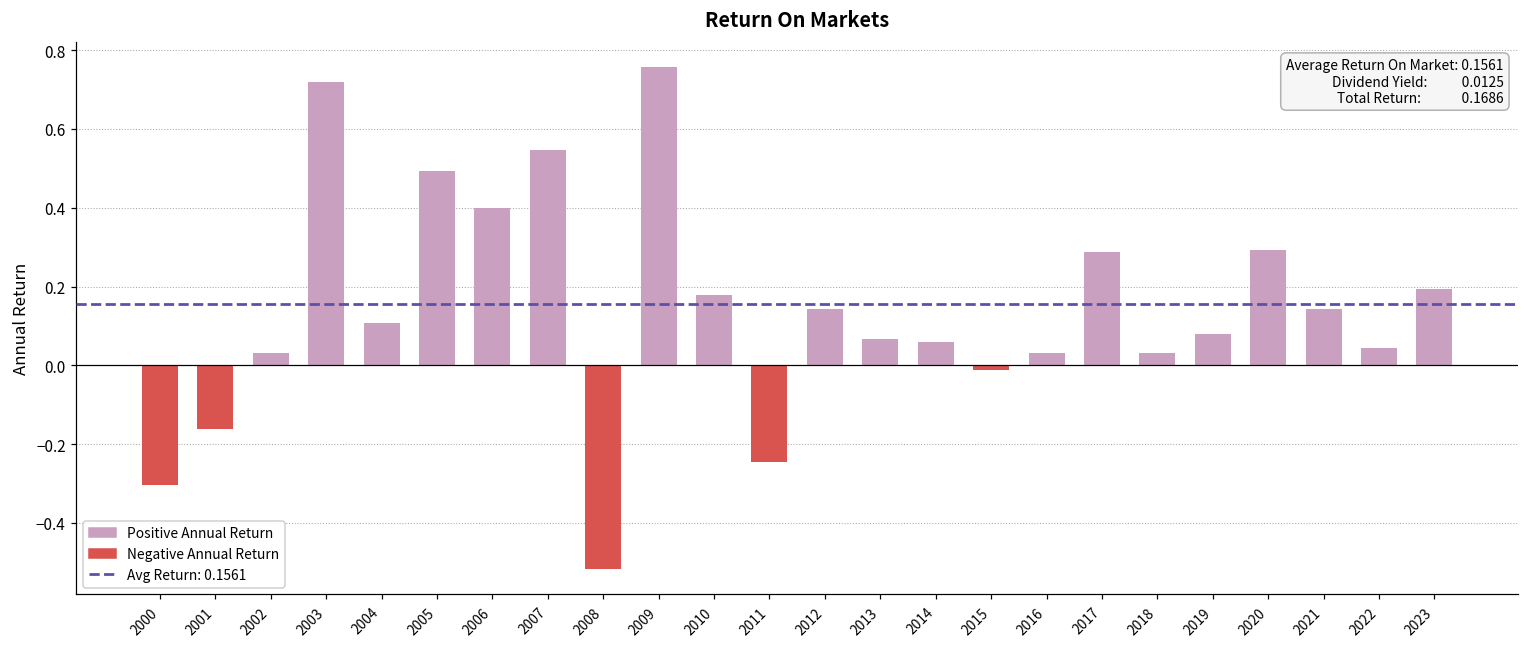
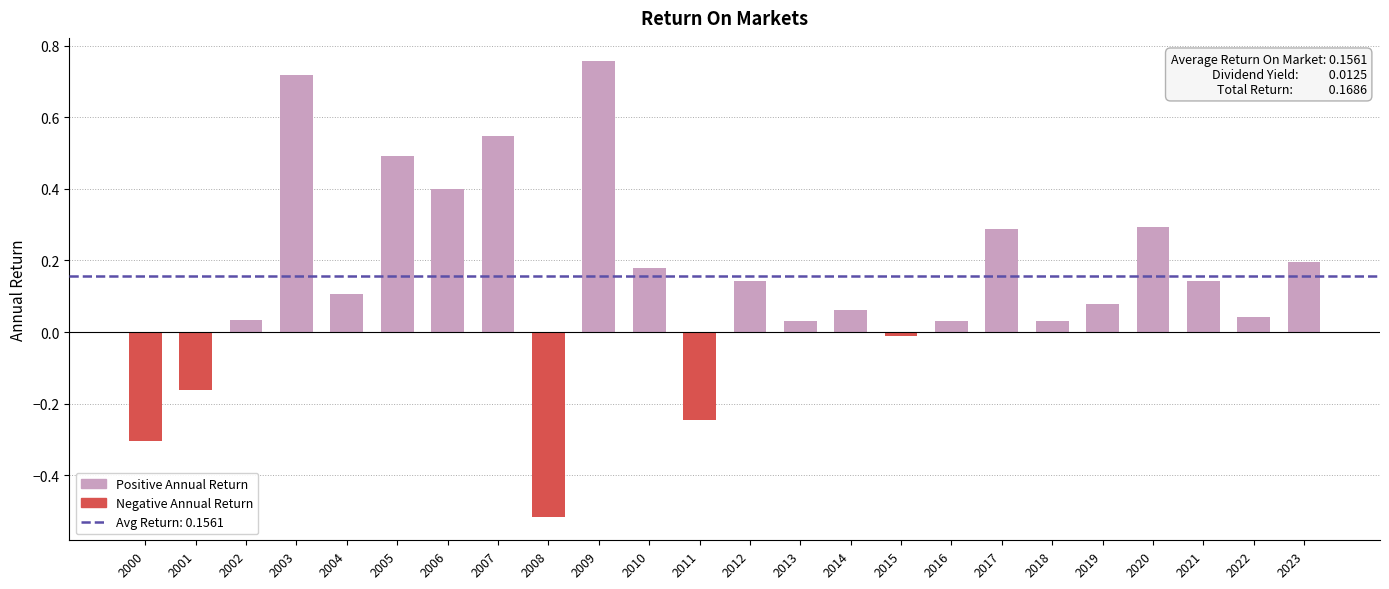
2013: 0.07 -> 0.03
